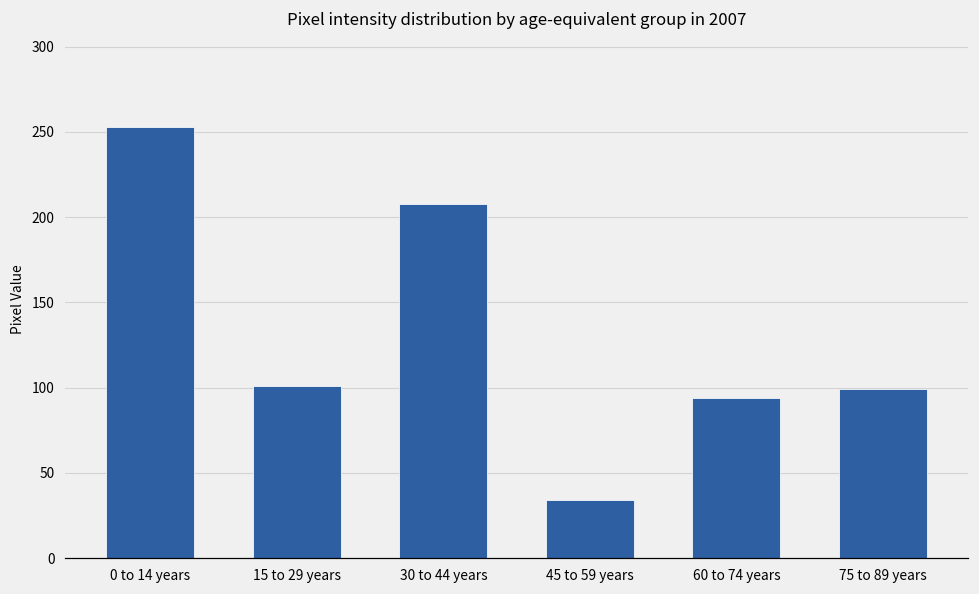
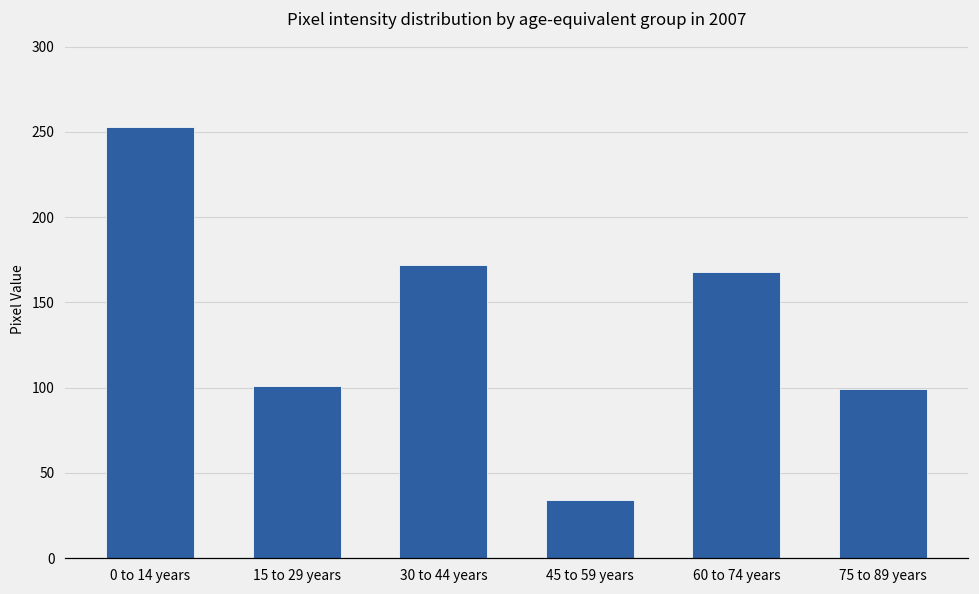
30 to 44 years: 208 -> 172
60 to 74 years: 94 -> 168
